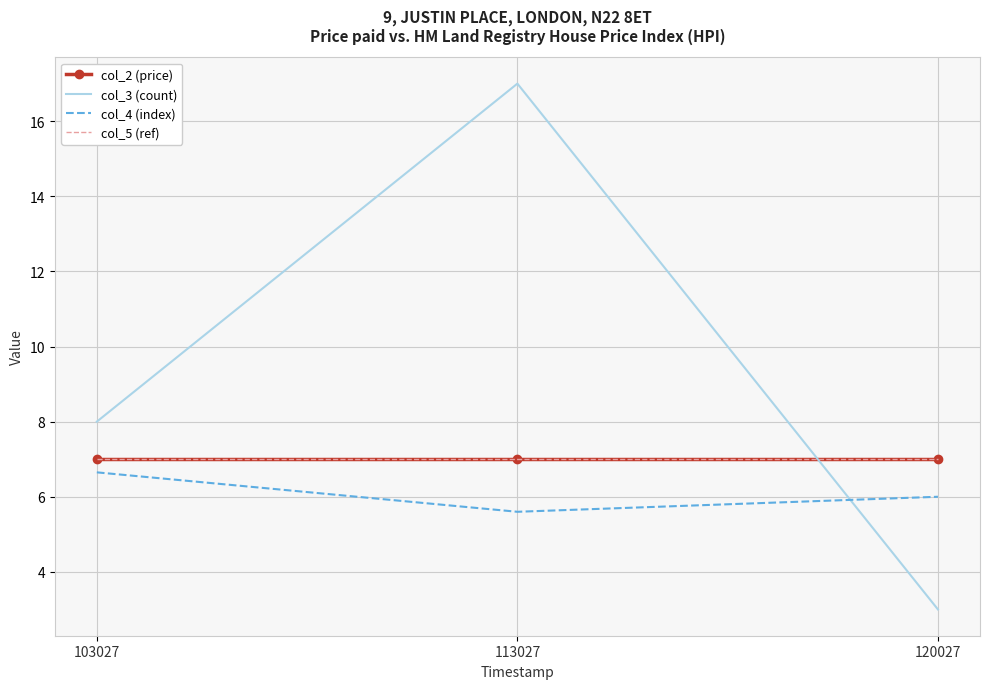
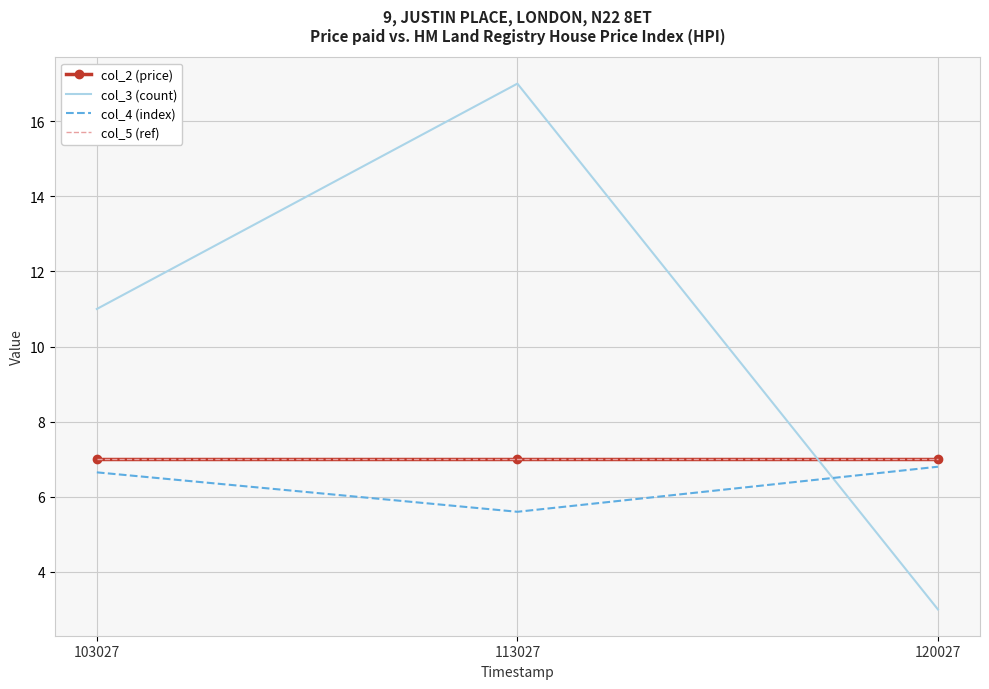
col_3 (count), 103027: 8 -> 11
col_4 (index), 120027: 6.0 -> 6.8
